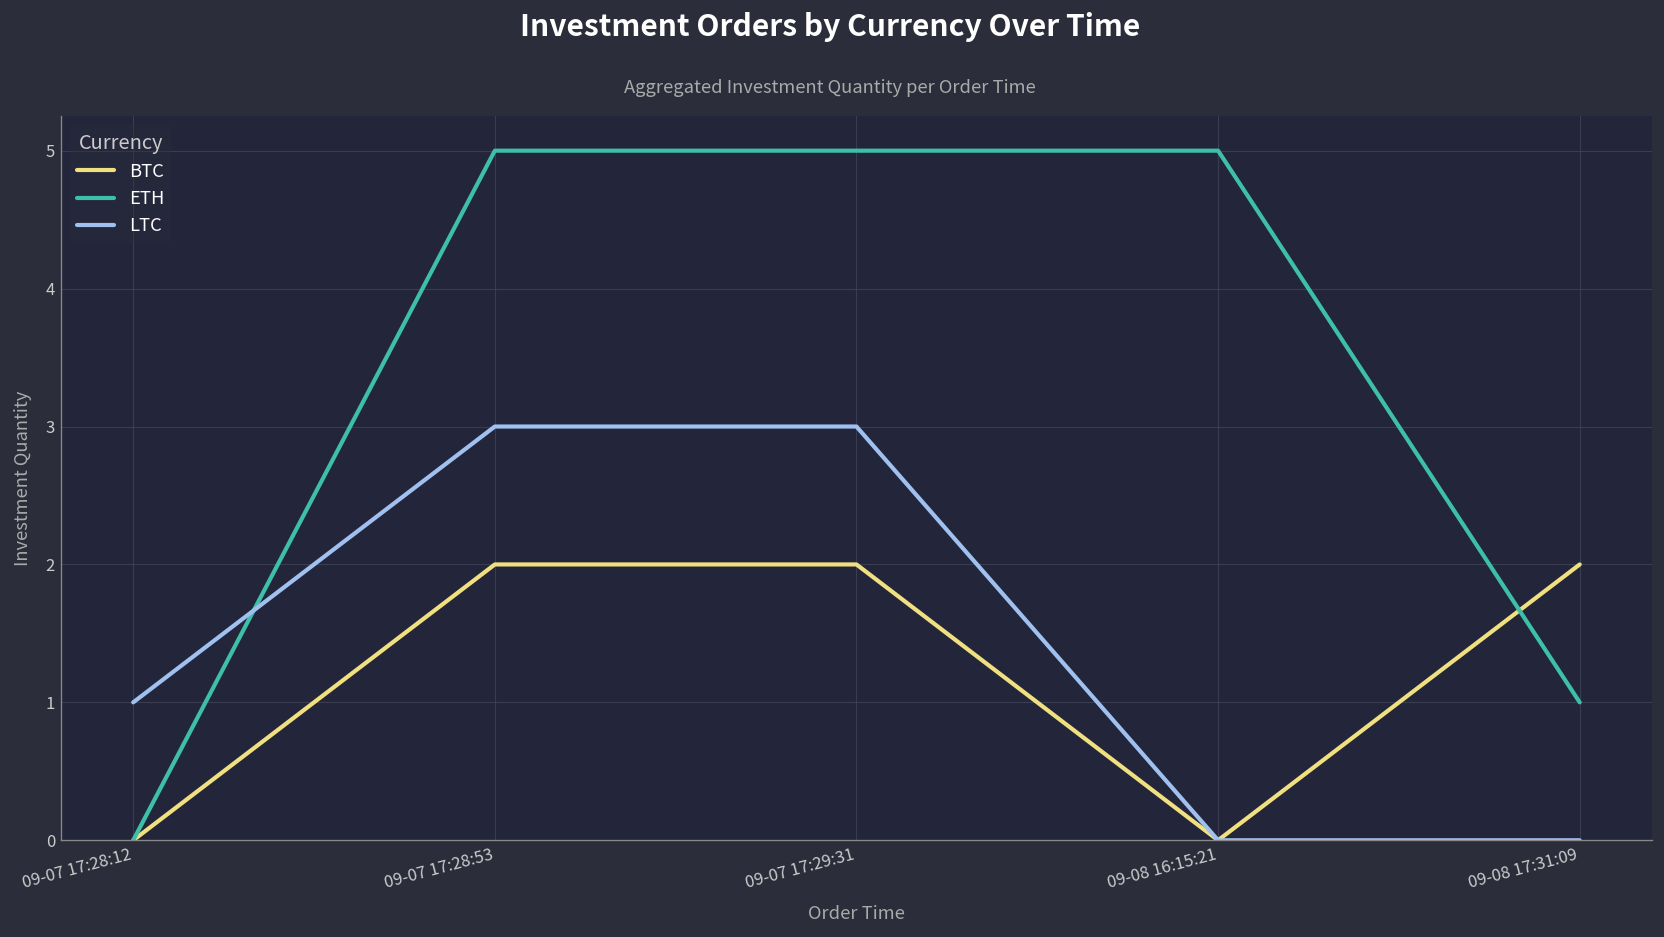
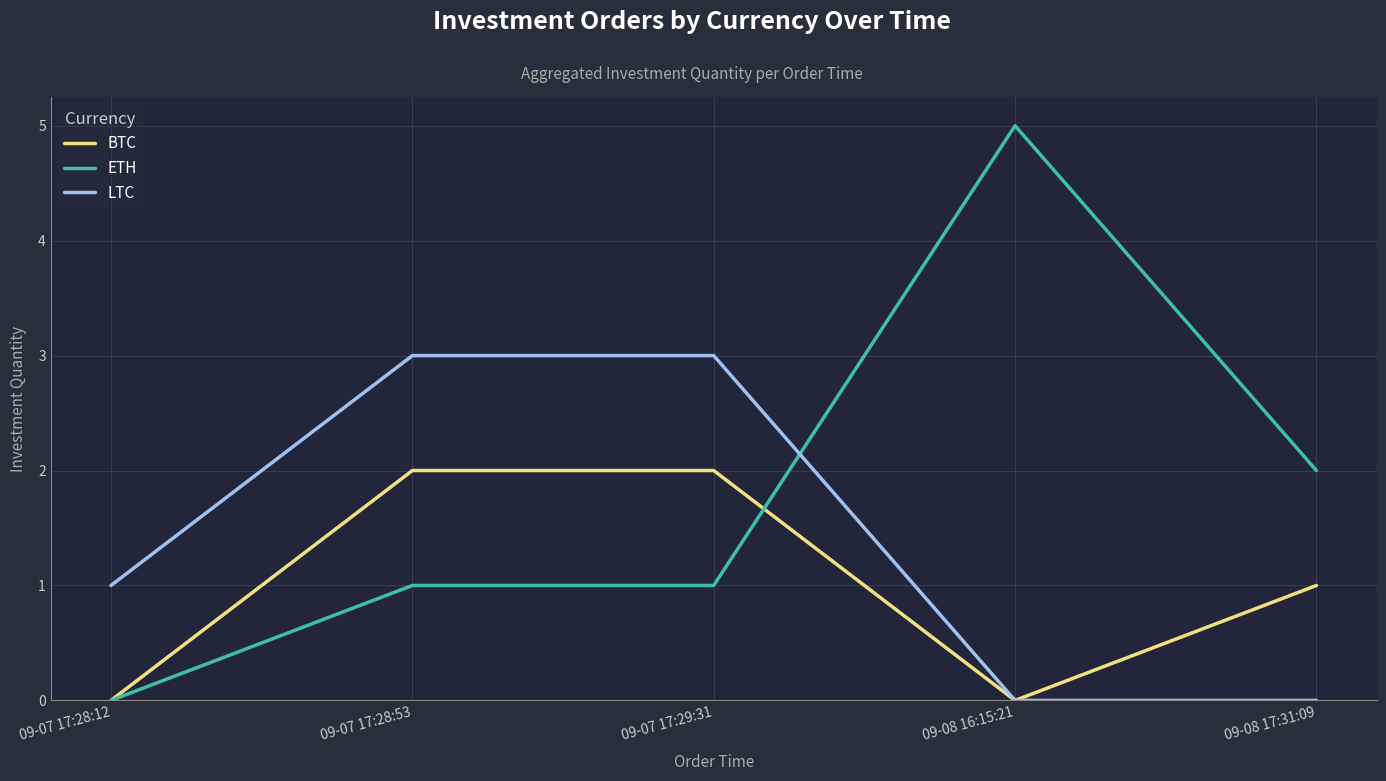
ETH, 09-07 17:28:53: 5 -> 1
ETH, 09-07 17:29:31: 5 -> 1
BTC, 09-08 17:31:09: 2 -> 1
ETH, 09-08 17:31:09: 1 -> 2
